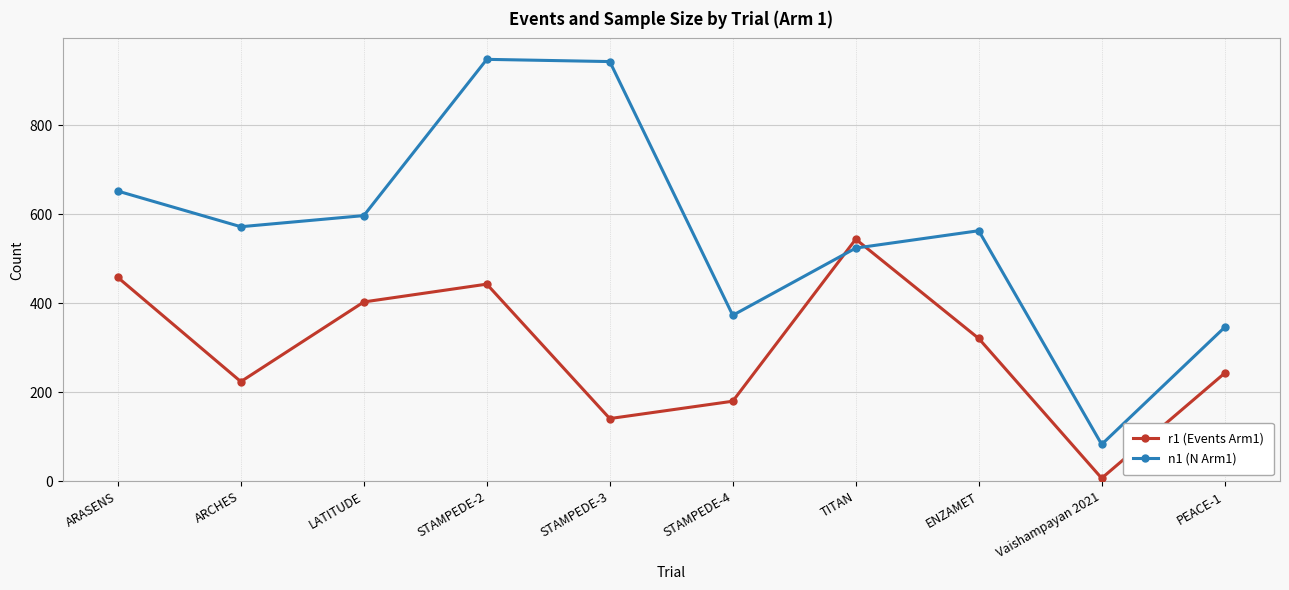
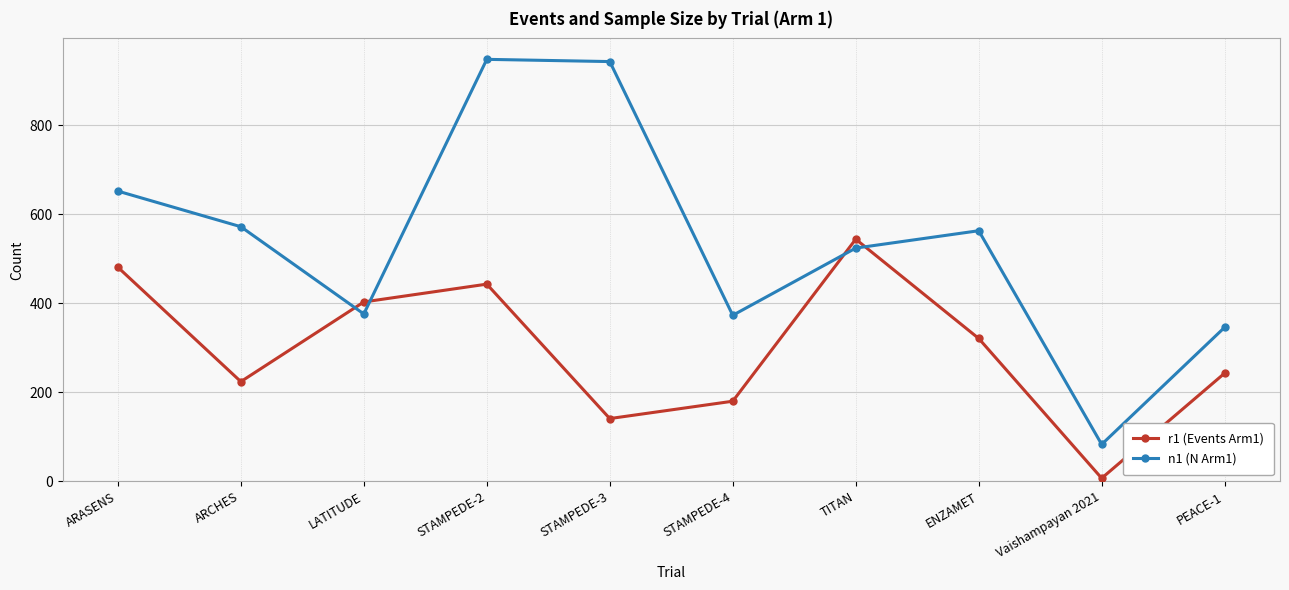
r1 (Events Arm1), ARASENS: 460 -> 480
n1 (N Arm1), LATITUDE: 600 -> 380
